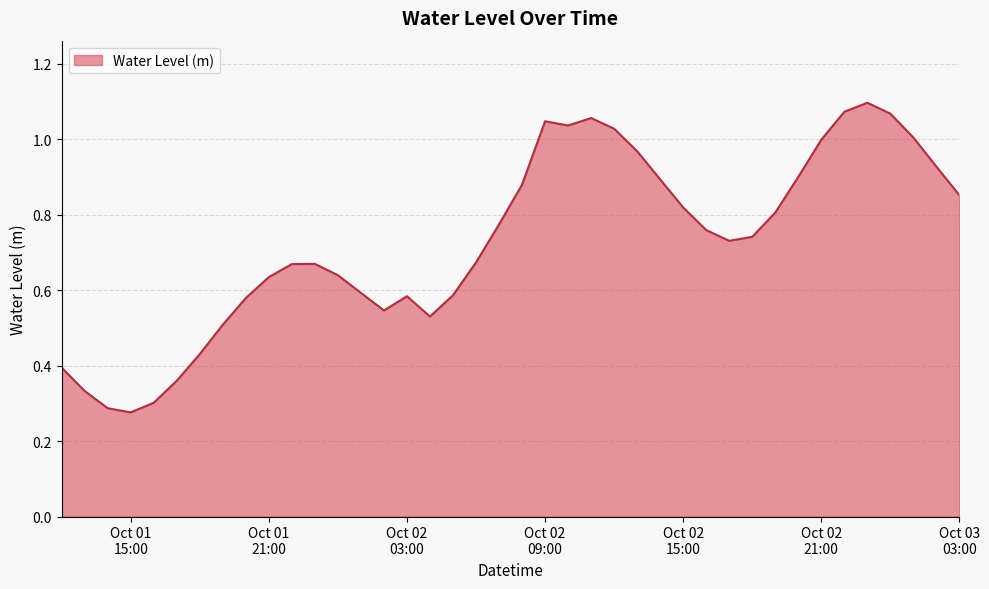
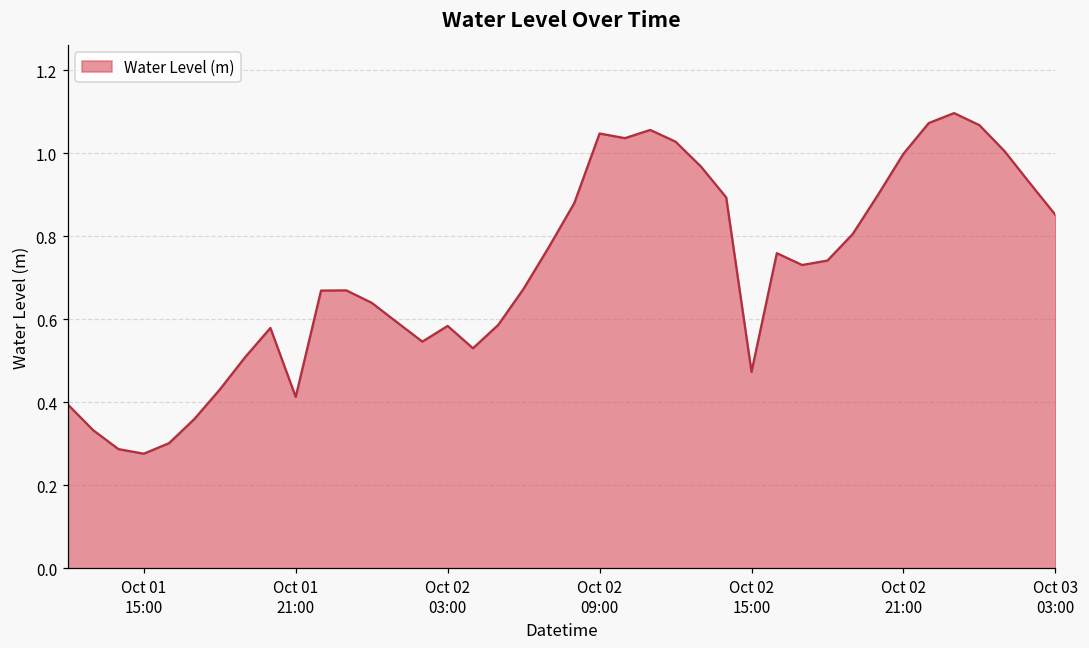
Oct 01 21:00: 0.63 -> 0.41
Oct 02 15:00: 0.82 -> 0.47
